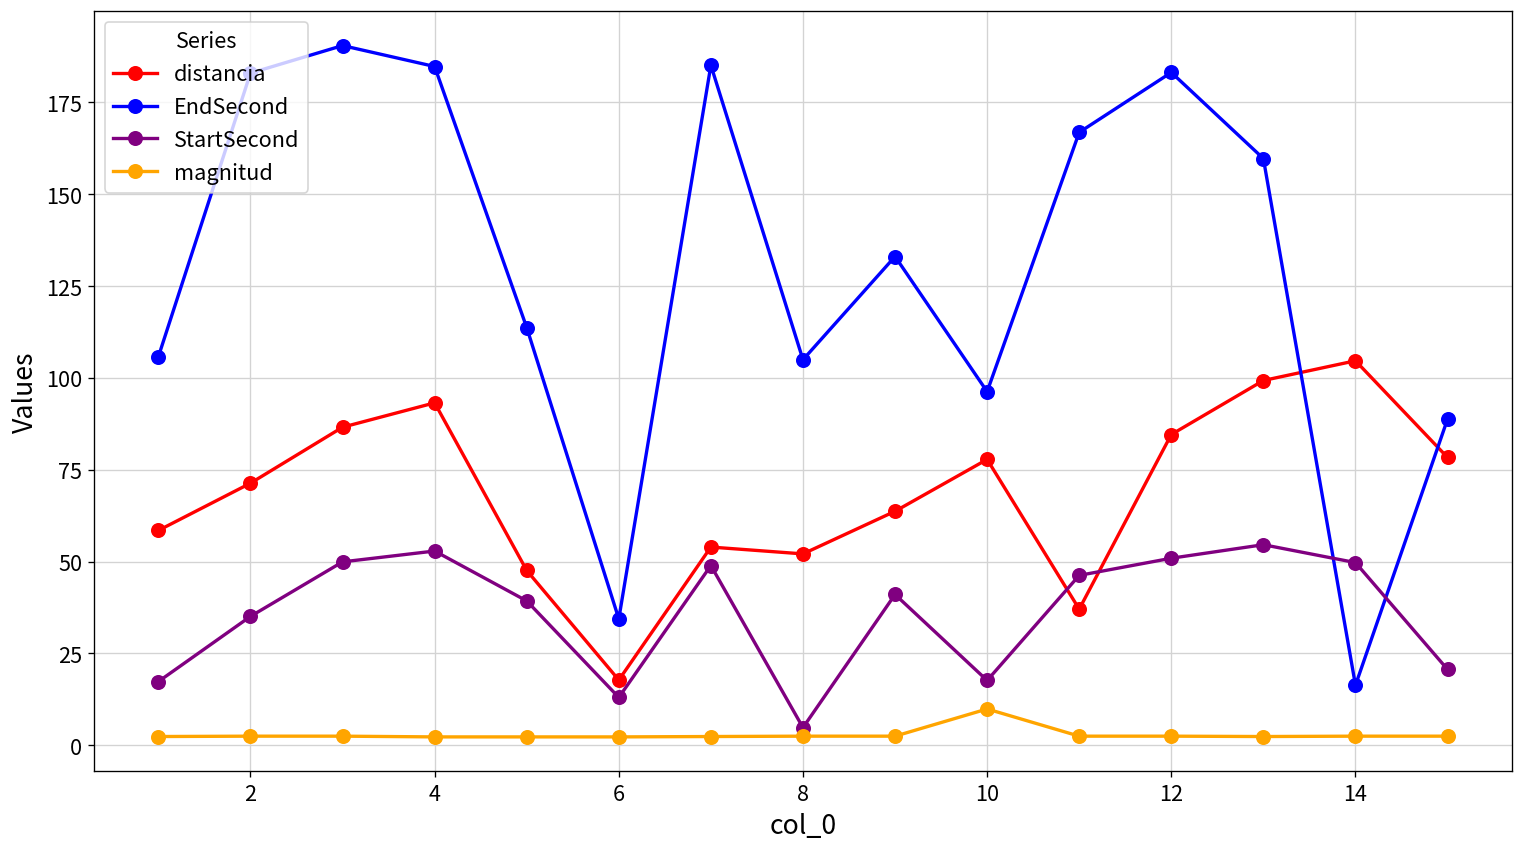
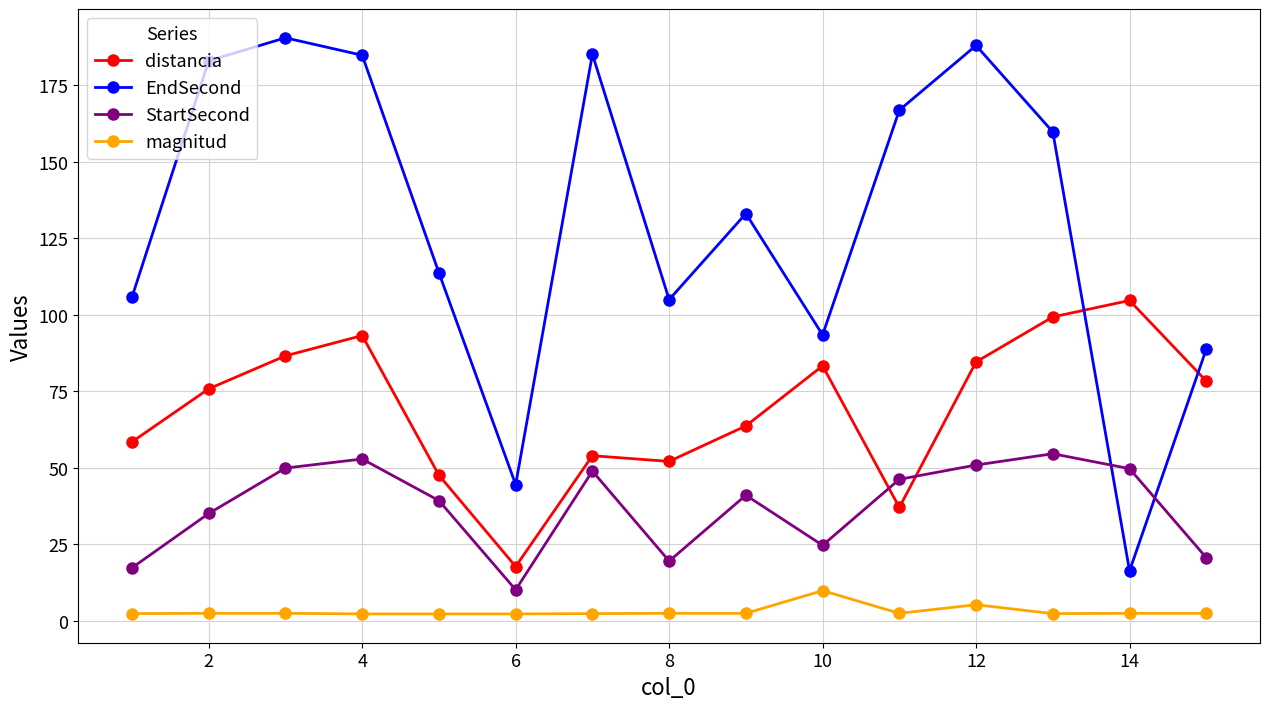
distancia, 2: 71 -> 76
EndSecond, 6: 34 -> 45
StartSecond, 6: 13 -> 10
StartSecond, 8: 5 -> 20
distancia, 10: 78 -> 83
EndSecond, 10: 96 -> 93
StartSecond, 10: 18 -> 25
EndSecond, 12: 183 -> 188
magnitud, 12: 3 -> 5
